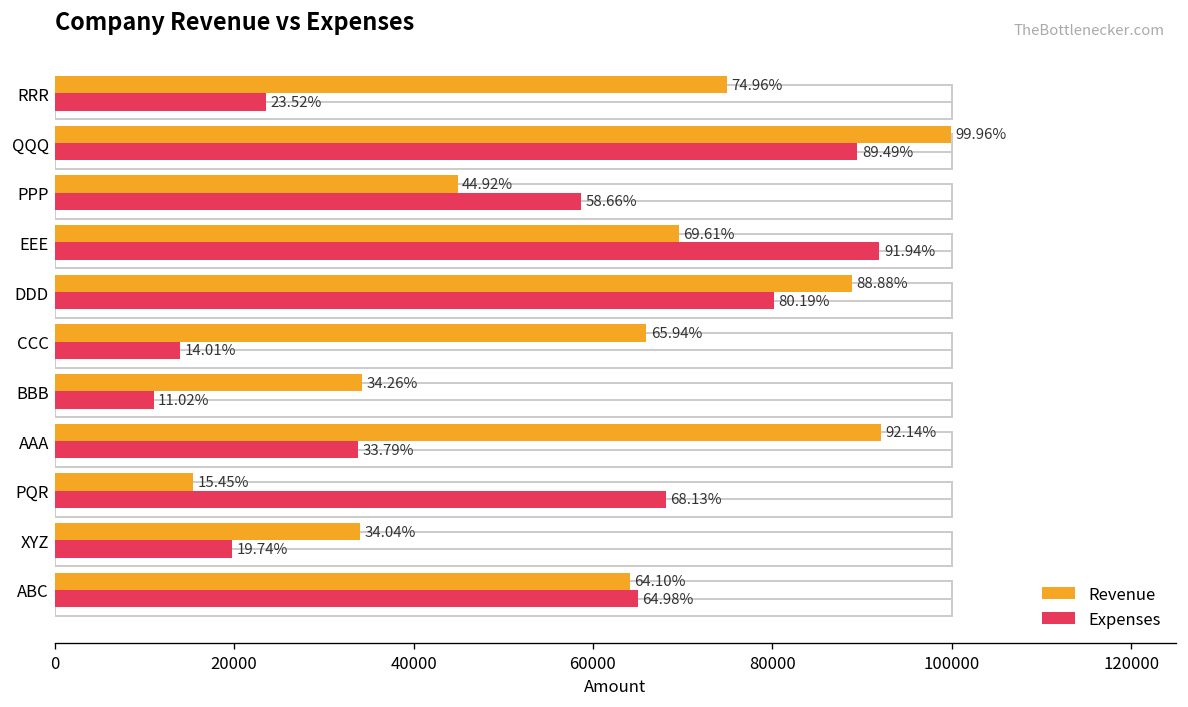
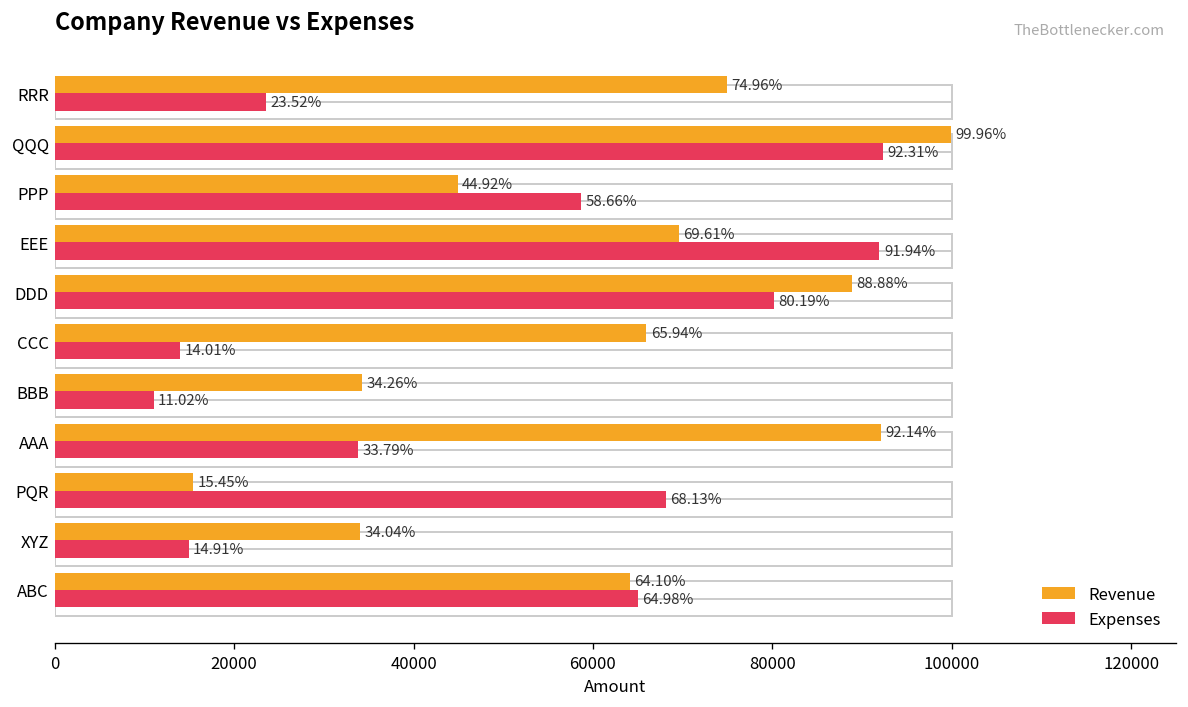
Expenses, QQQ: 89.49% -> 92.31%
Expenses, XYZ: 19.74% -> 14.91%
